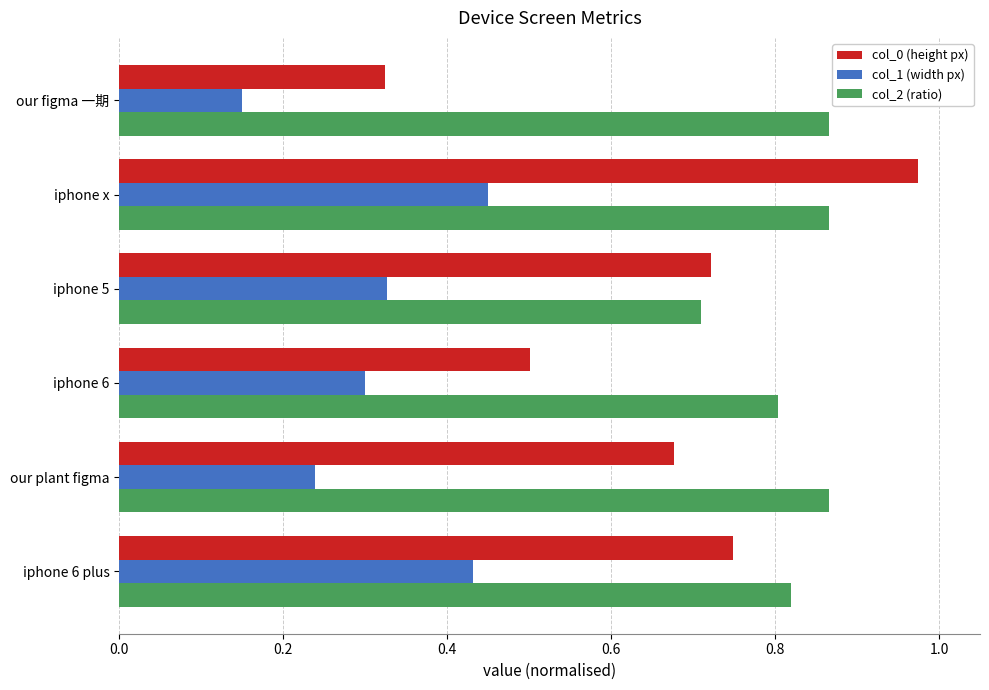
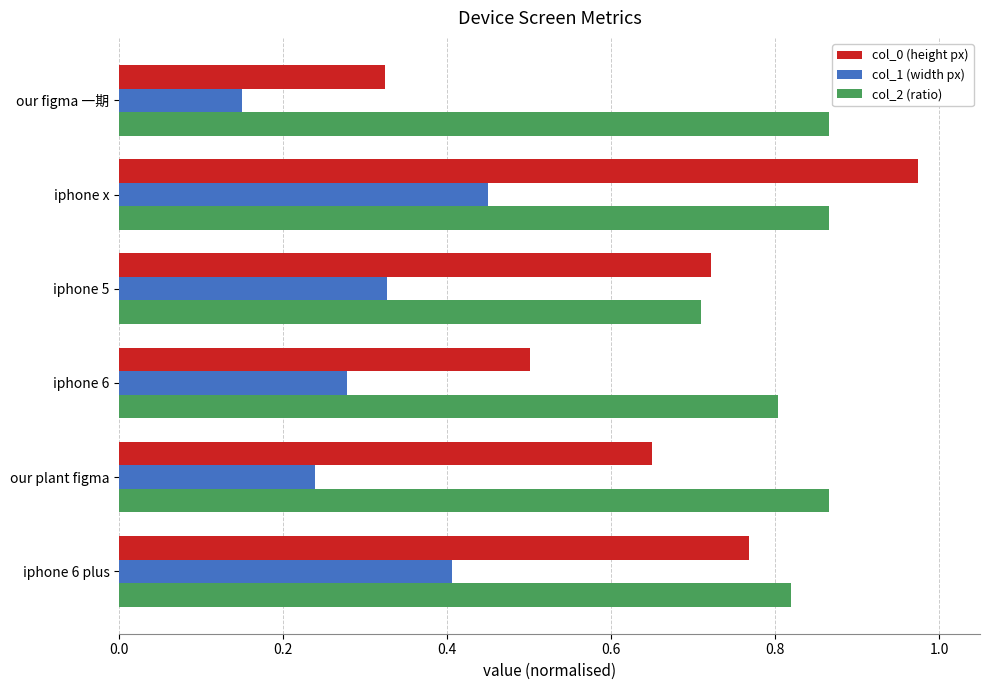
col_1 (width px), iphone 6: 0.30 -> 0.28
col_0 (height px), our plant figma: 0.68 -> 0.65
col_0 (height px), iphone 6 plus: 0.75 -> 0.77
col_1 (width px), iphone 6 plus: 0.43 -> 0.41
